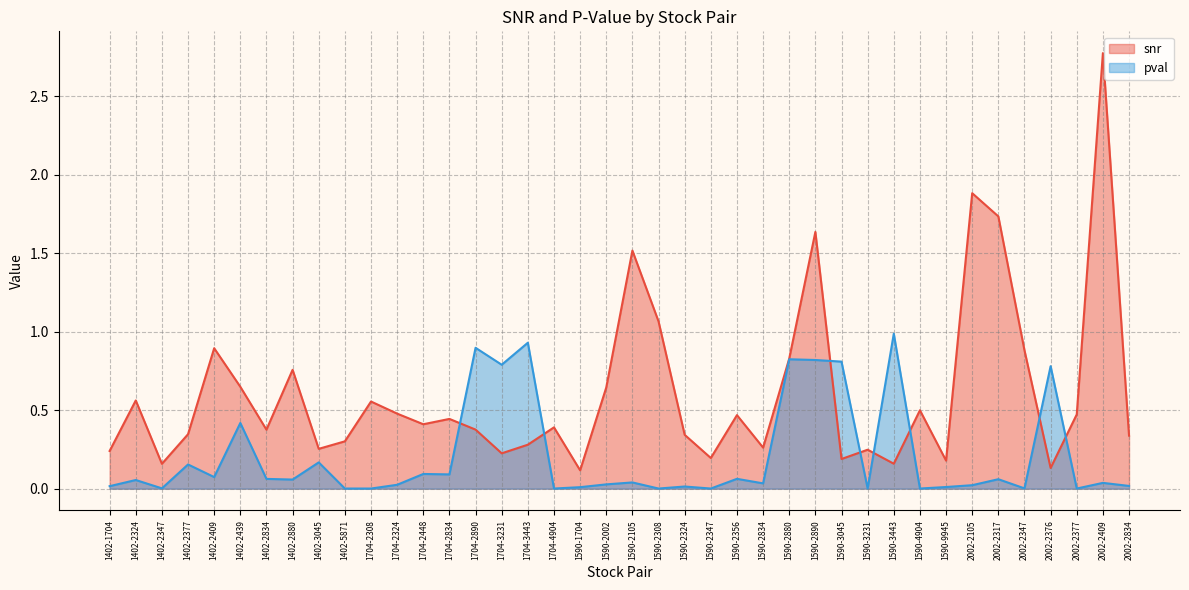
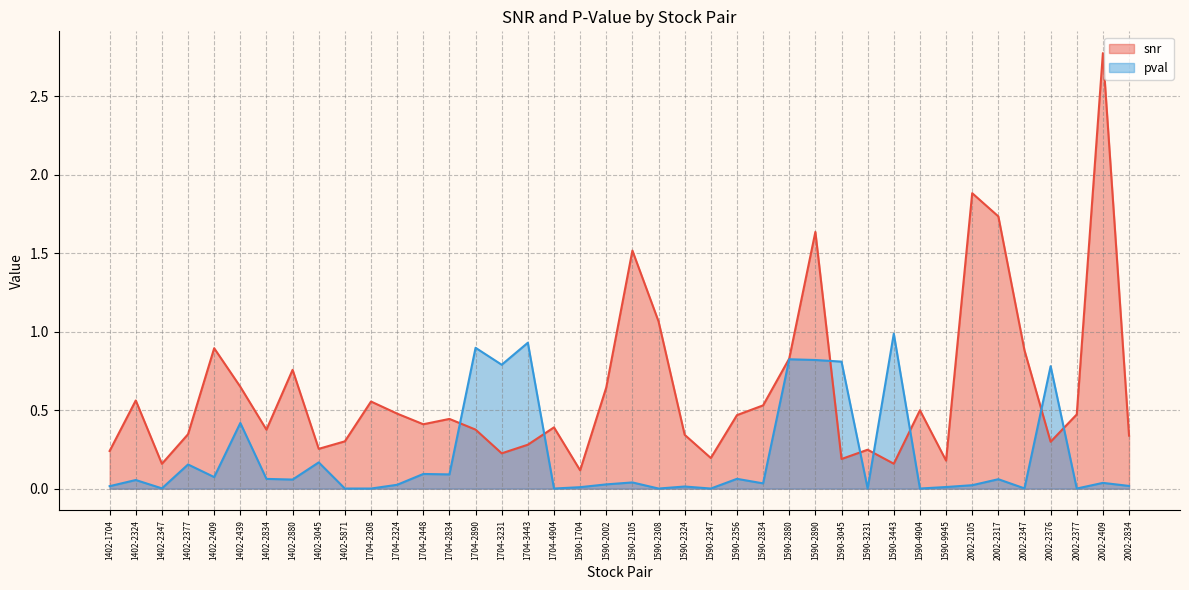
snr, 1590-2834: 0.26 -> 0.53
snr, 2002-2376: 0.13 -> 0.30
